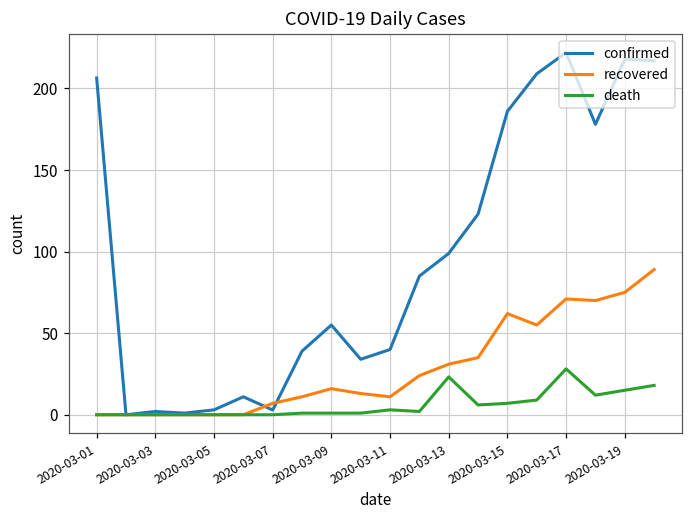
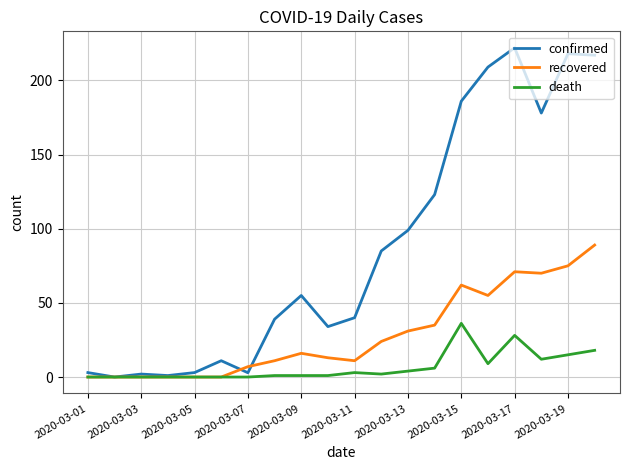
confirmed, 2020-03-01: 206 -> 3
death, 2020-03-13: 23 -> 4
death, 2020-03-15: 7 -> 36
